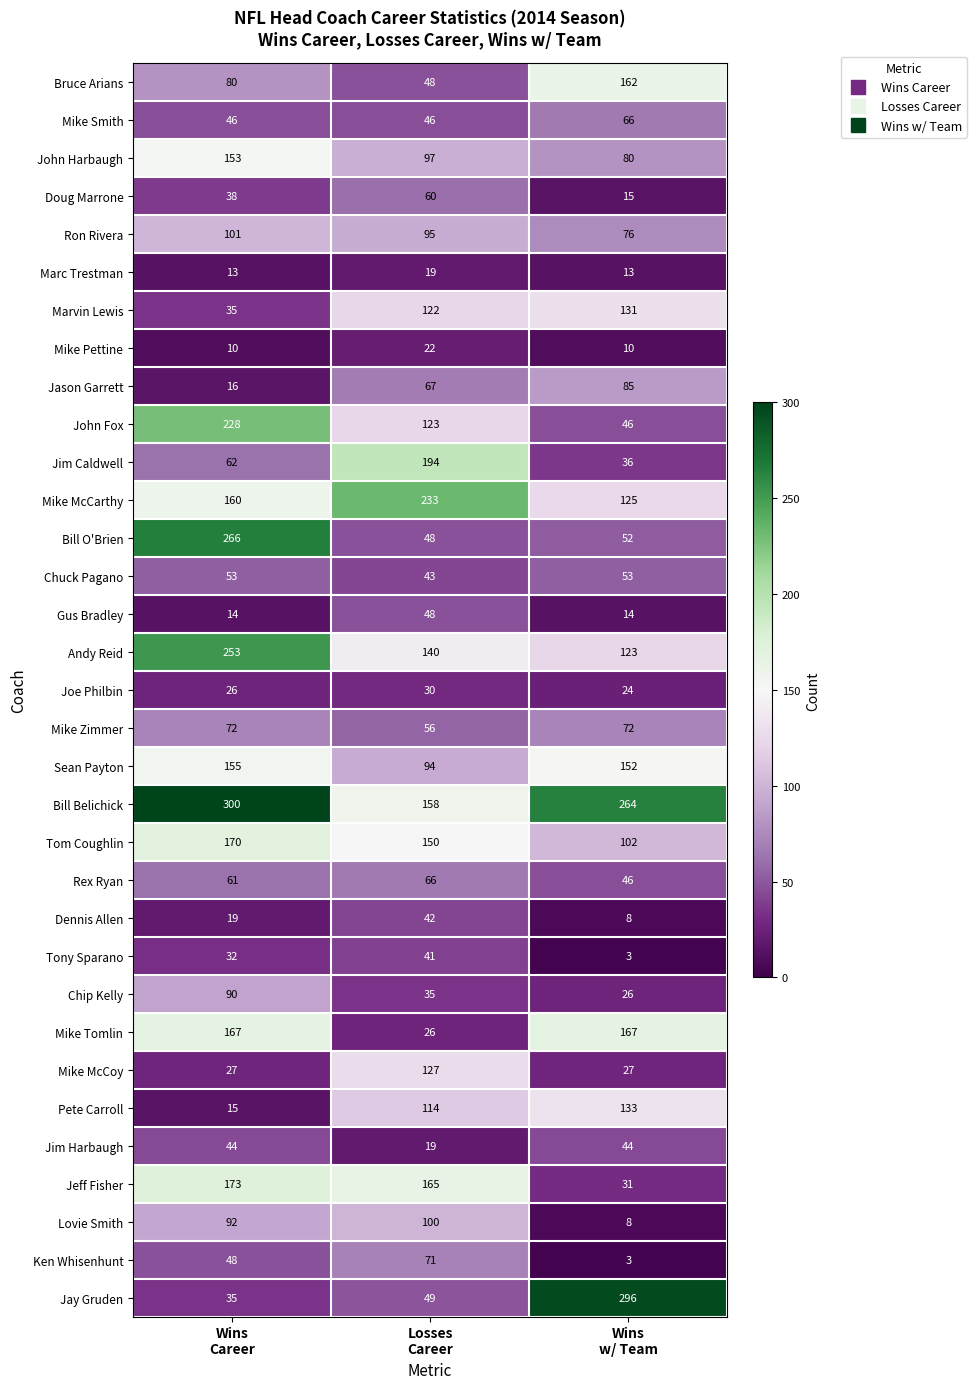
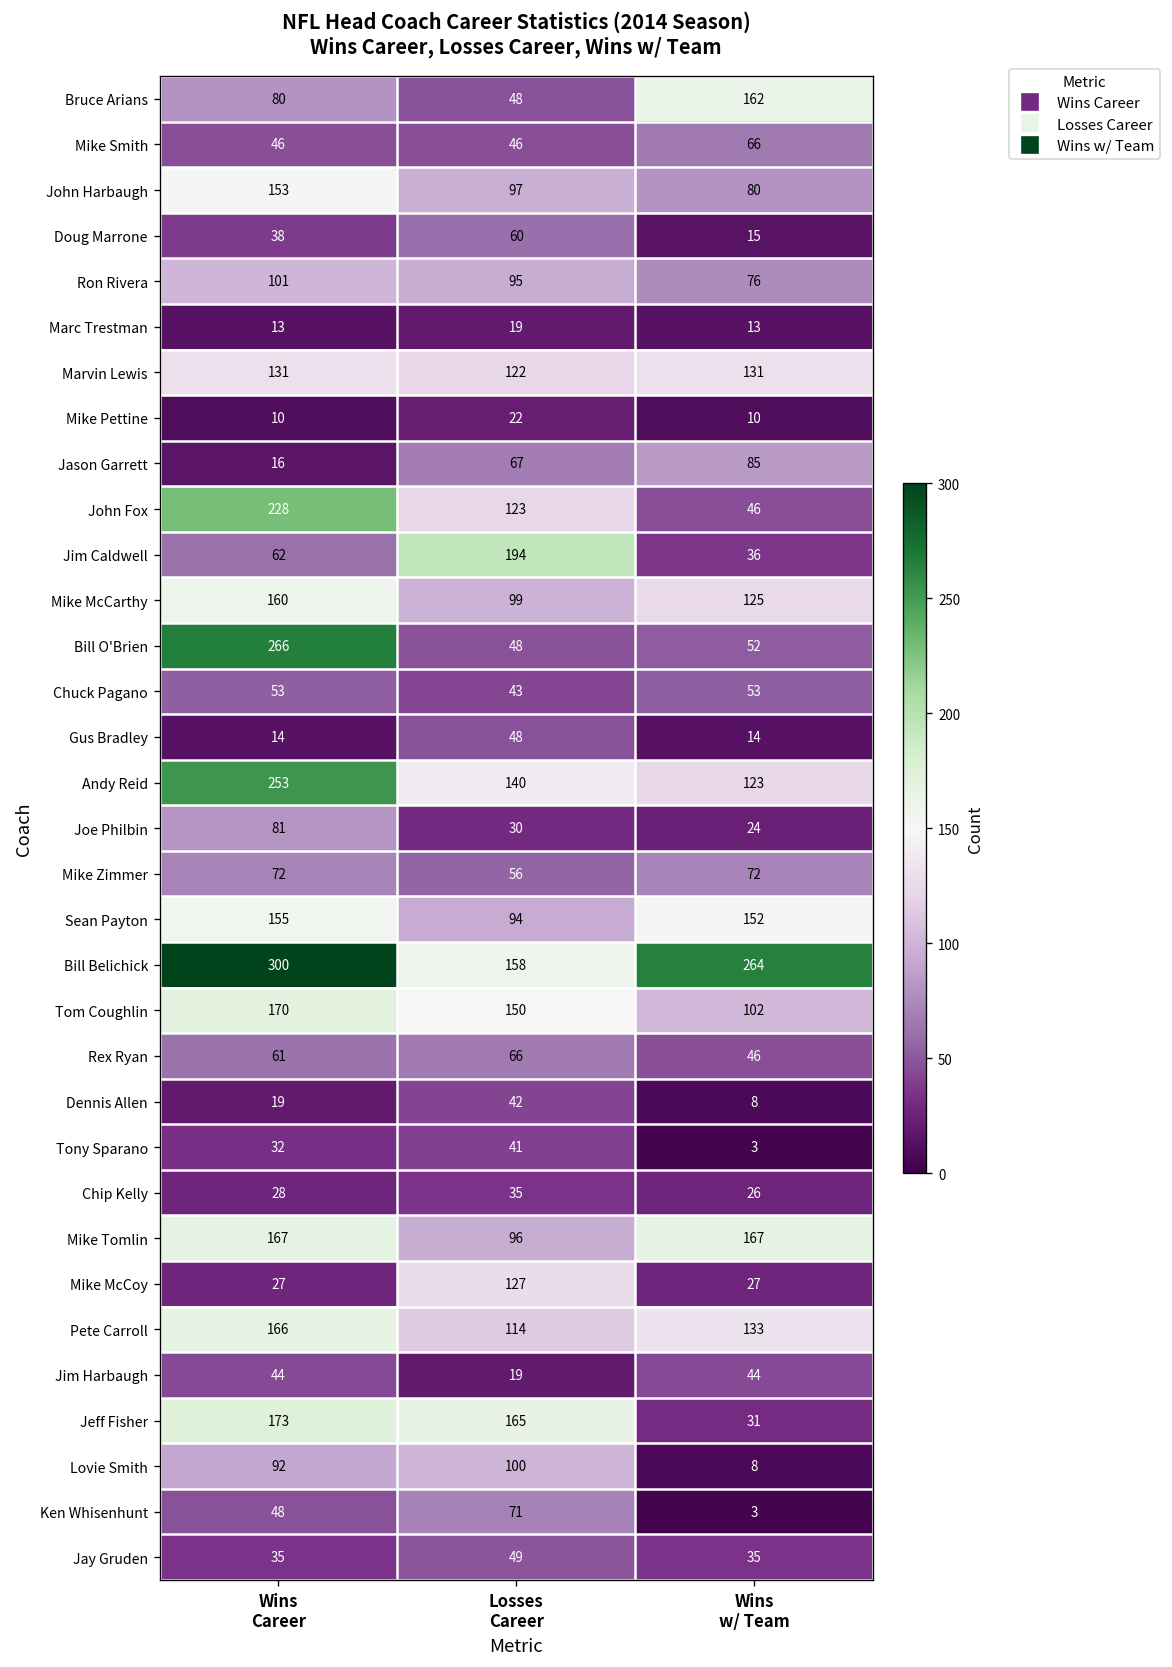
Marvin Lewis, Wins Career: 35 -> 131
Mike McCarthy, Losses Career: 233 -> 99
Joe Philbin, Wins Career: 26 -> 81
Chip Kelly, Wins Career: 90 -> 28
Mike Tomlin, Losses Career: 26 -> 96
Pete Carroll, Wins Career: 15 -> 166
Jay Gruden, Wins w/ Team: 296 -> 35
